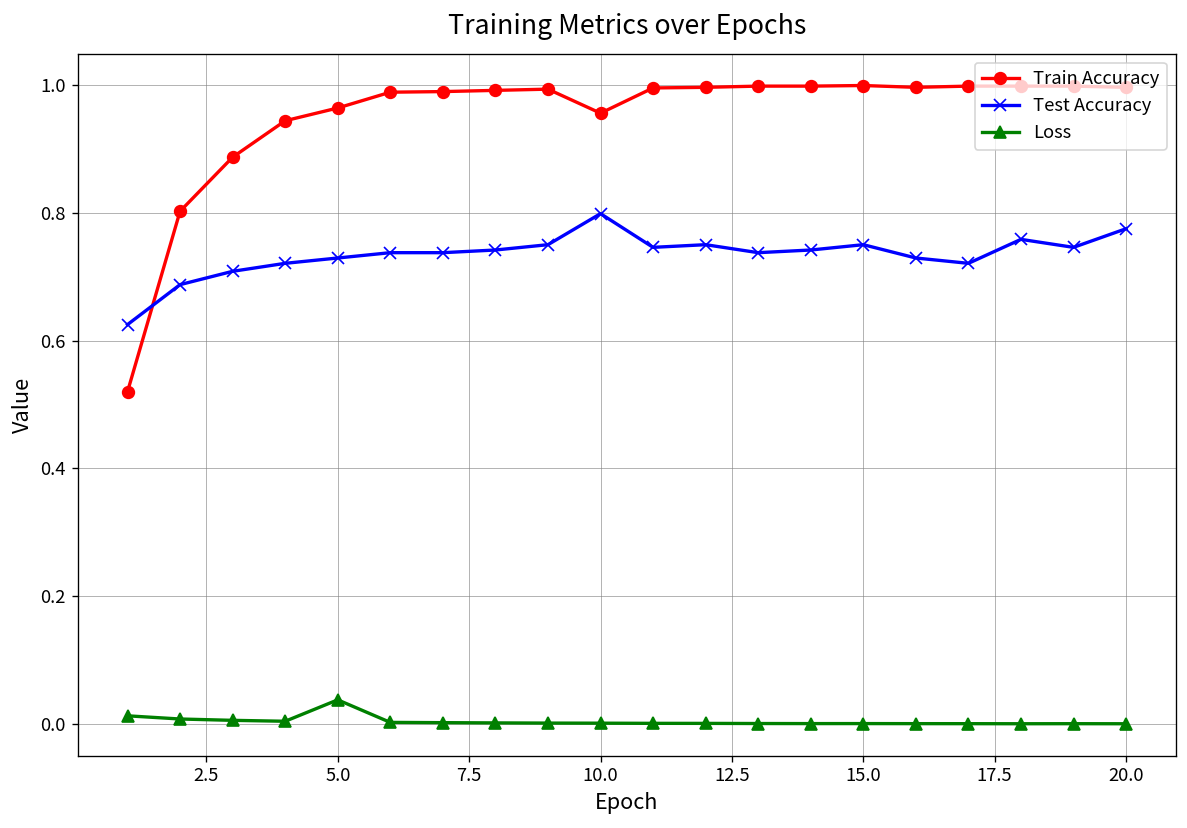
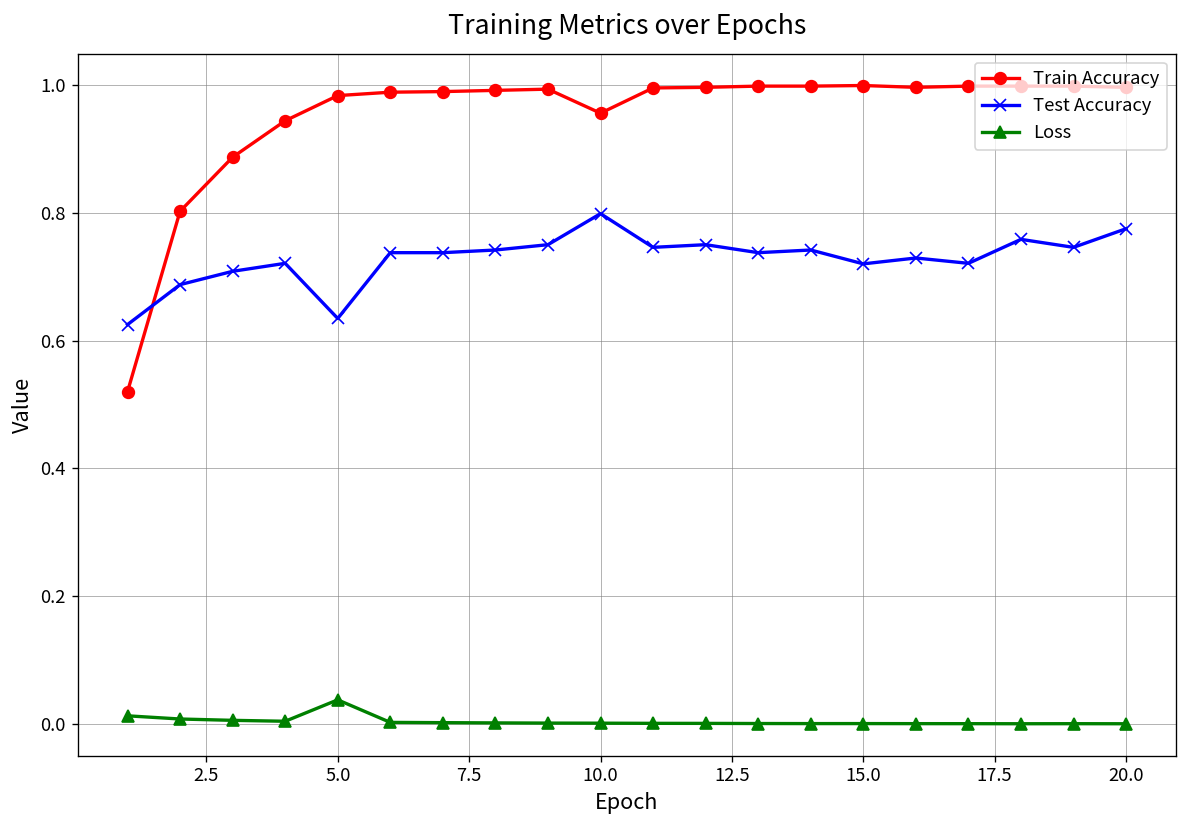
Train Accuracy, 5.0: 0.96 -> 0.98
Test Accuracy, 5.0: 0.73 -> 0.63
Test Accuracy, 15.0: 0.75 -> 0.72
